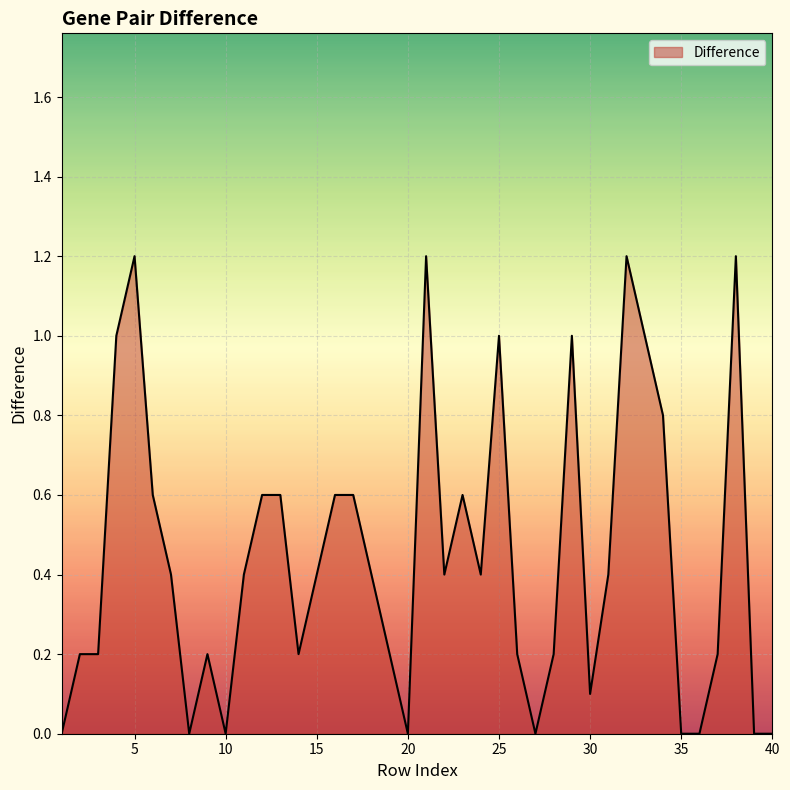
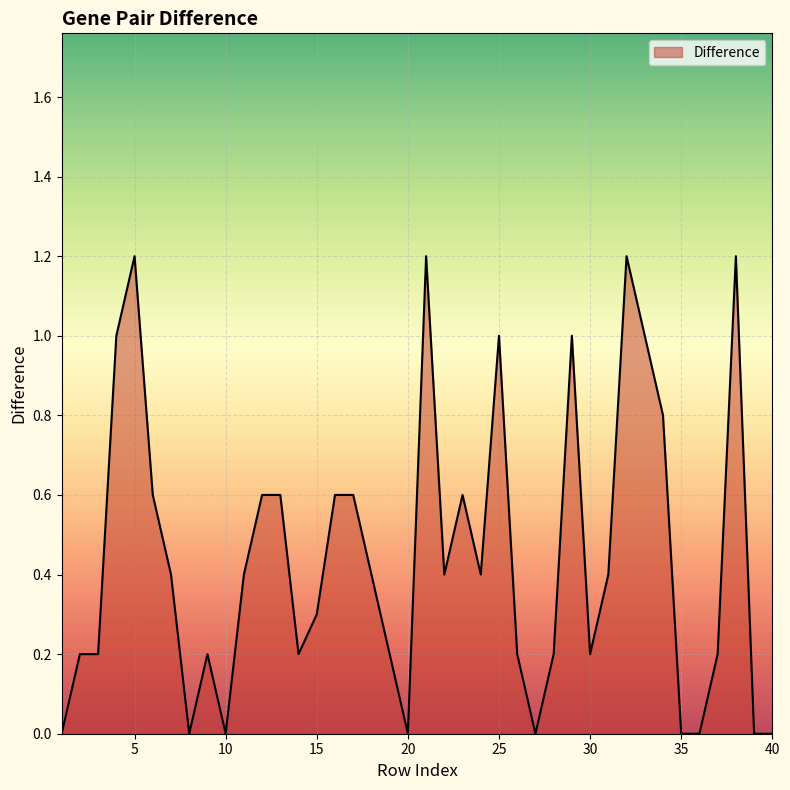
15: 0.4 -> 0.3
30: 0.1 -> 0.2
